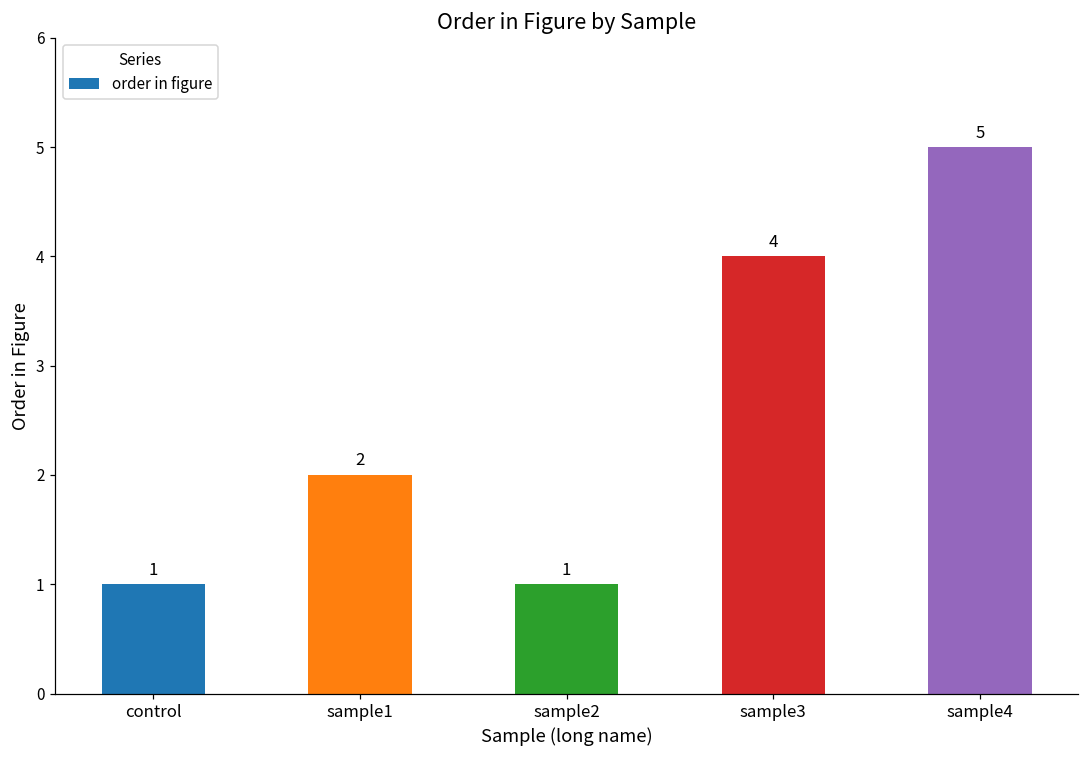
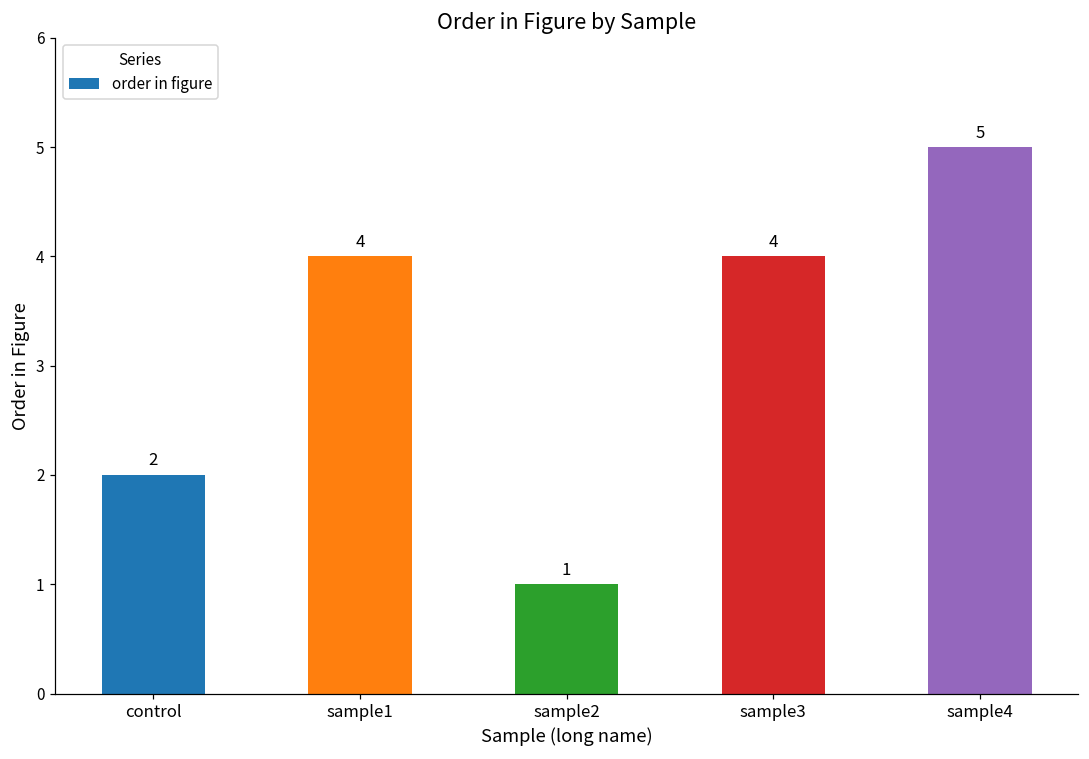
control: 1 -> 2
sample1: 2 -> 4
